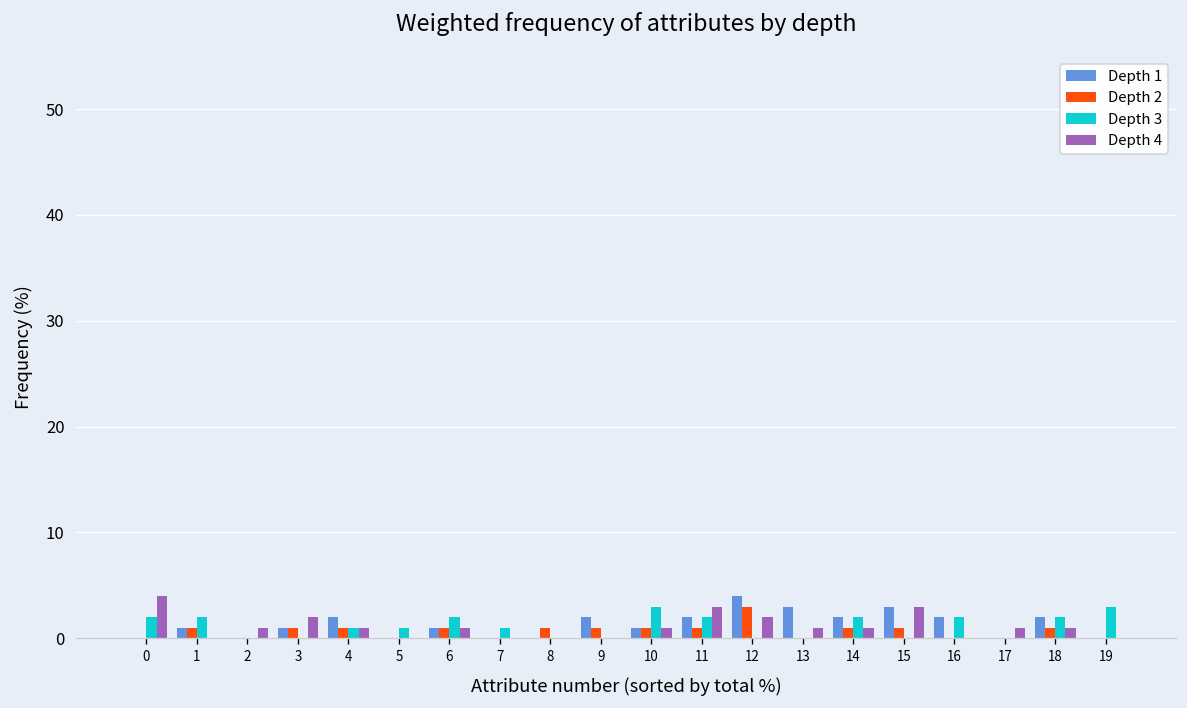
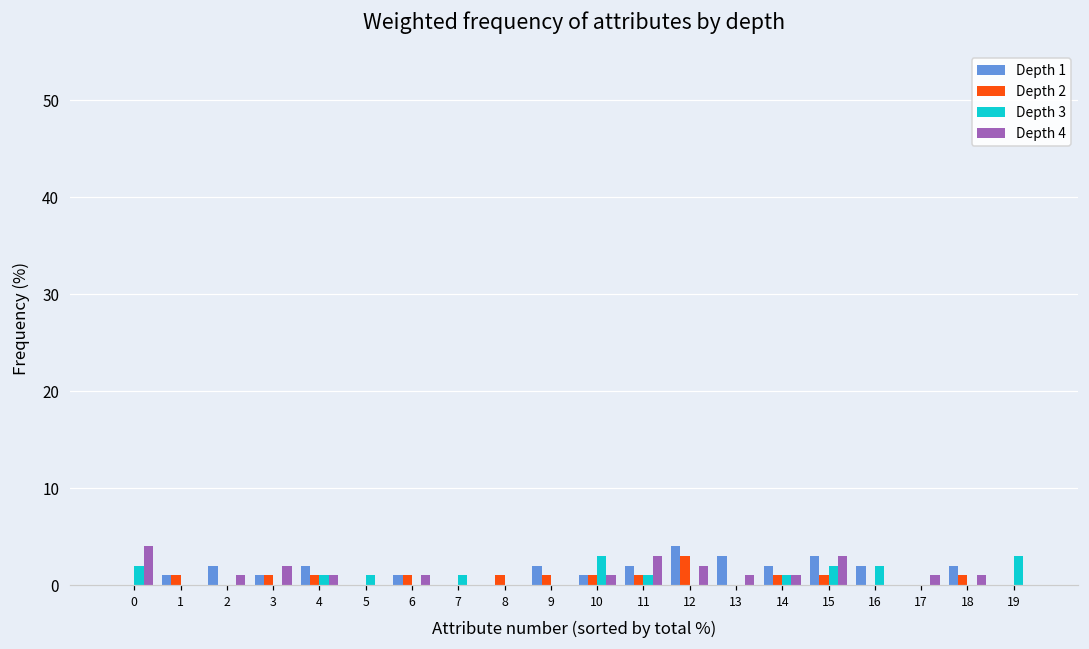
Depth 3, 1: 2 -> 0
Depth 1, 2: 0 -> 2
Depth 3, 6: 2 -> 0
Depth 3, 11: 2 -> 1
Depth 3, 14: 2 -> 1
Depth 3, 15: 0 -> 2
Depth 3, 18: 2 -> 0
